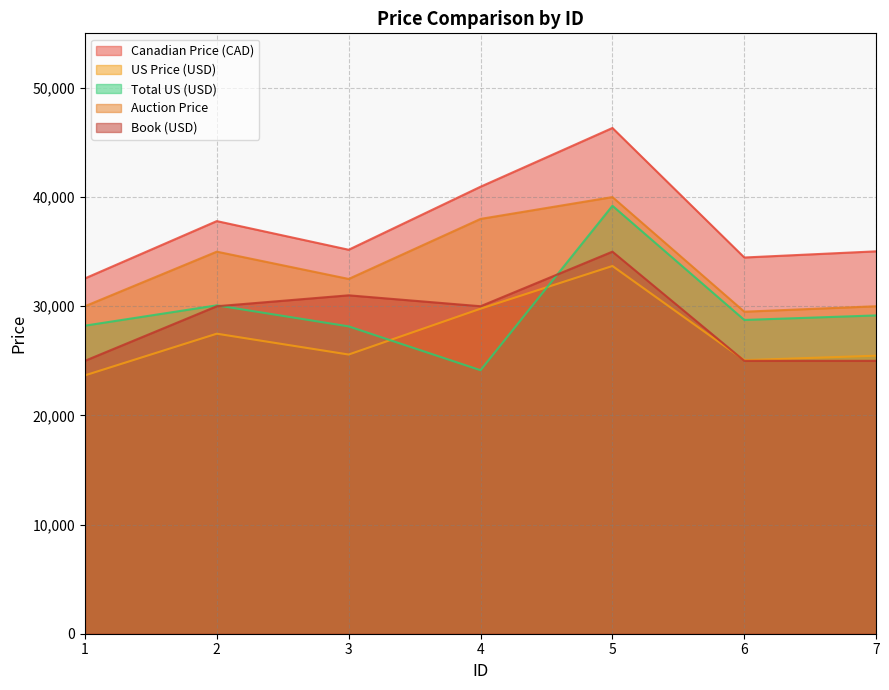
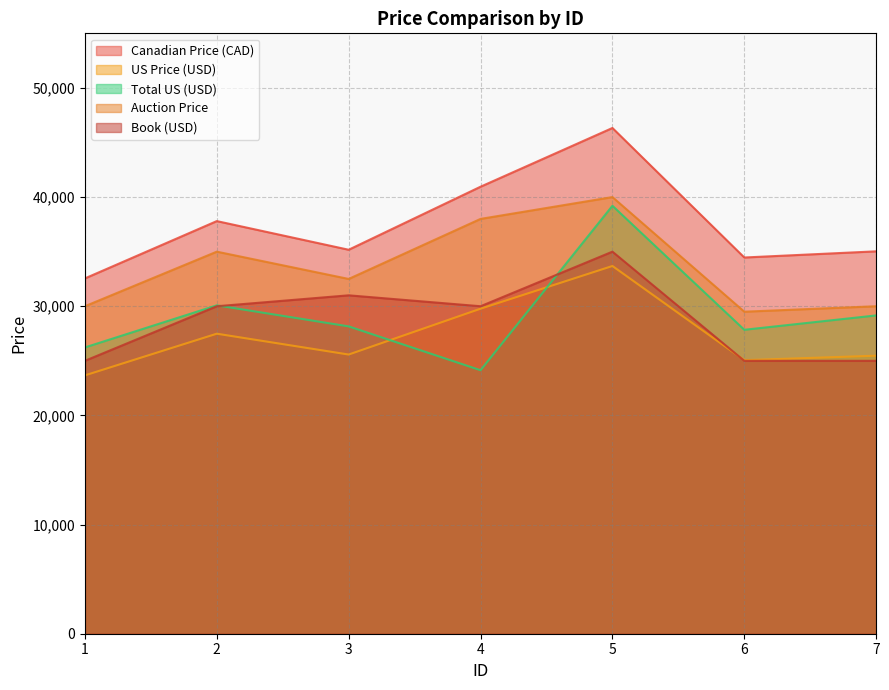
Total US (USD), 1: 28,200 -> 26,200
Total US (USD), 6: 28,700 -> 27,800
